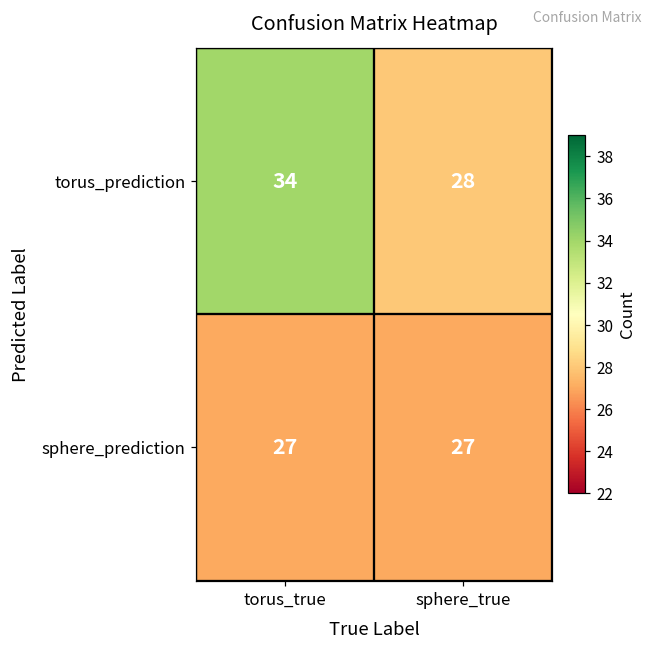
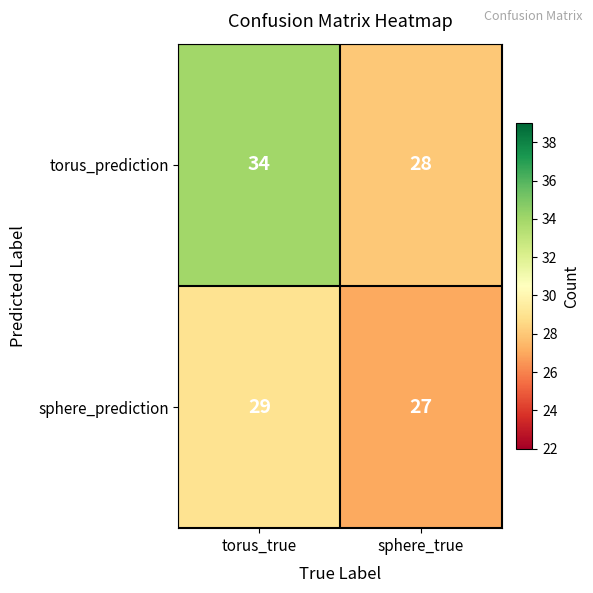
sphere_prediction, torus_true: 27 -> 29
